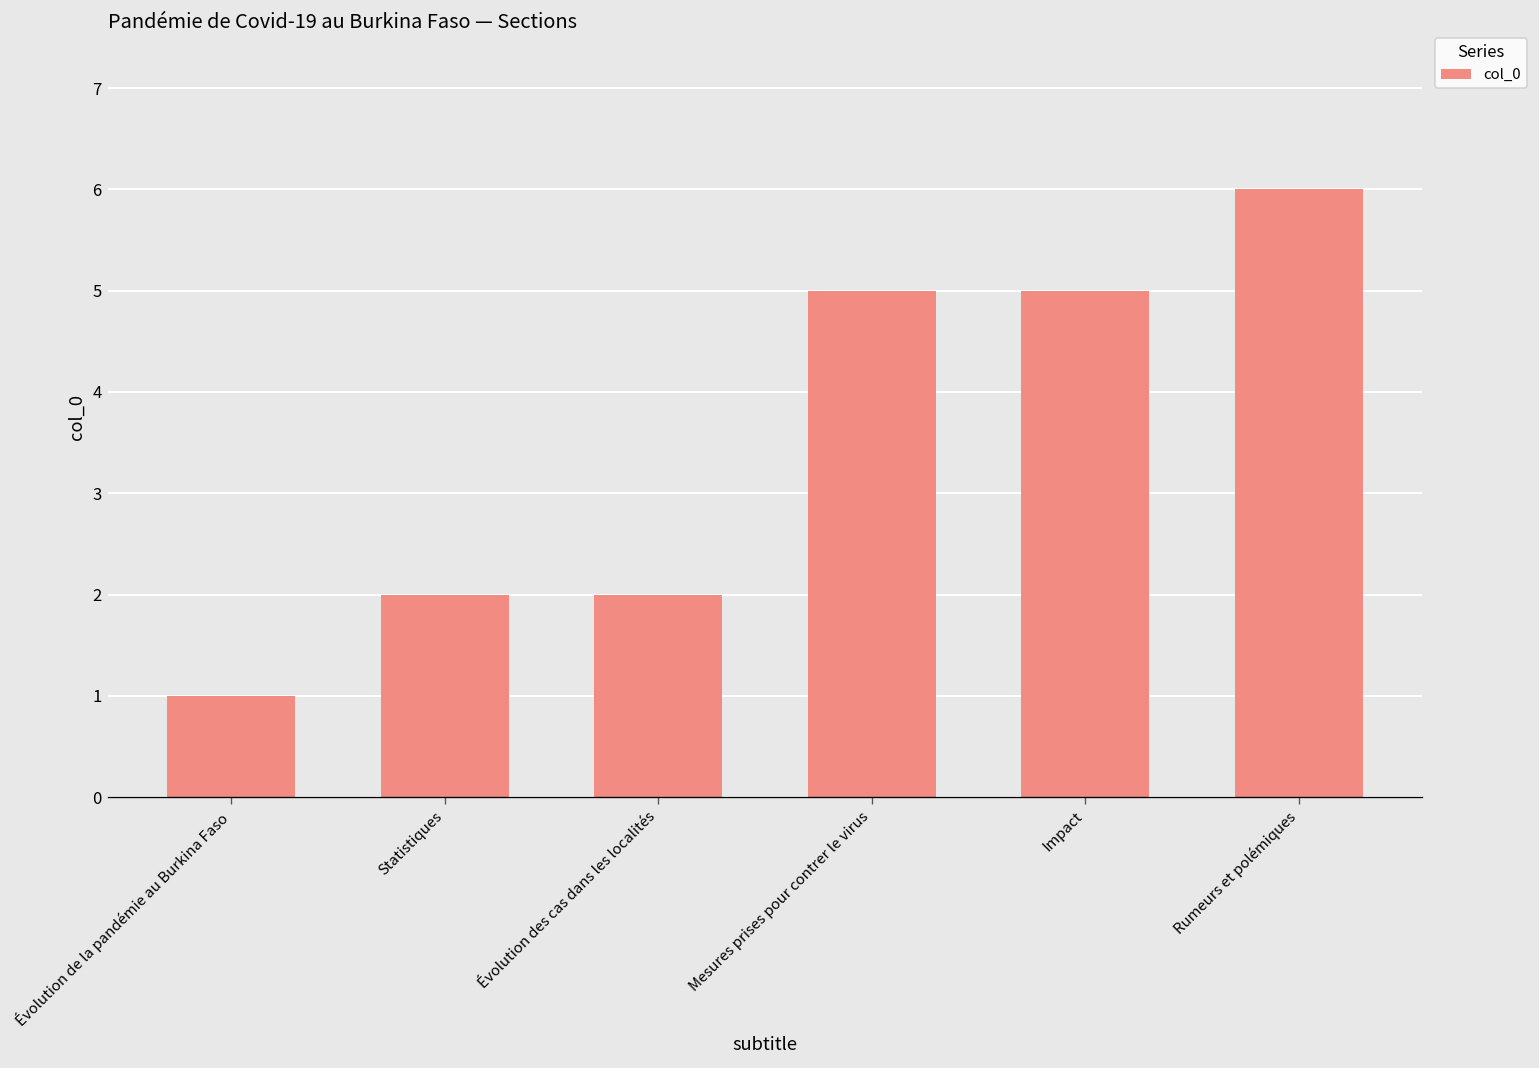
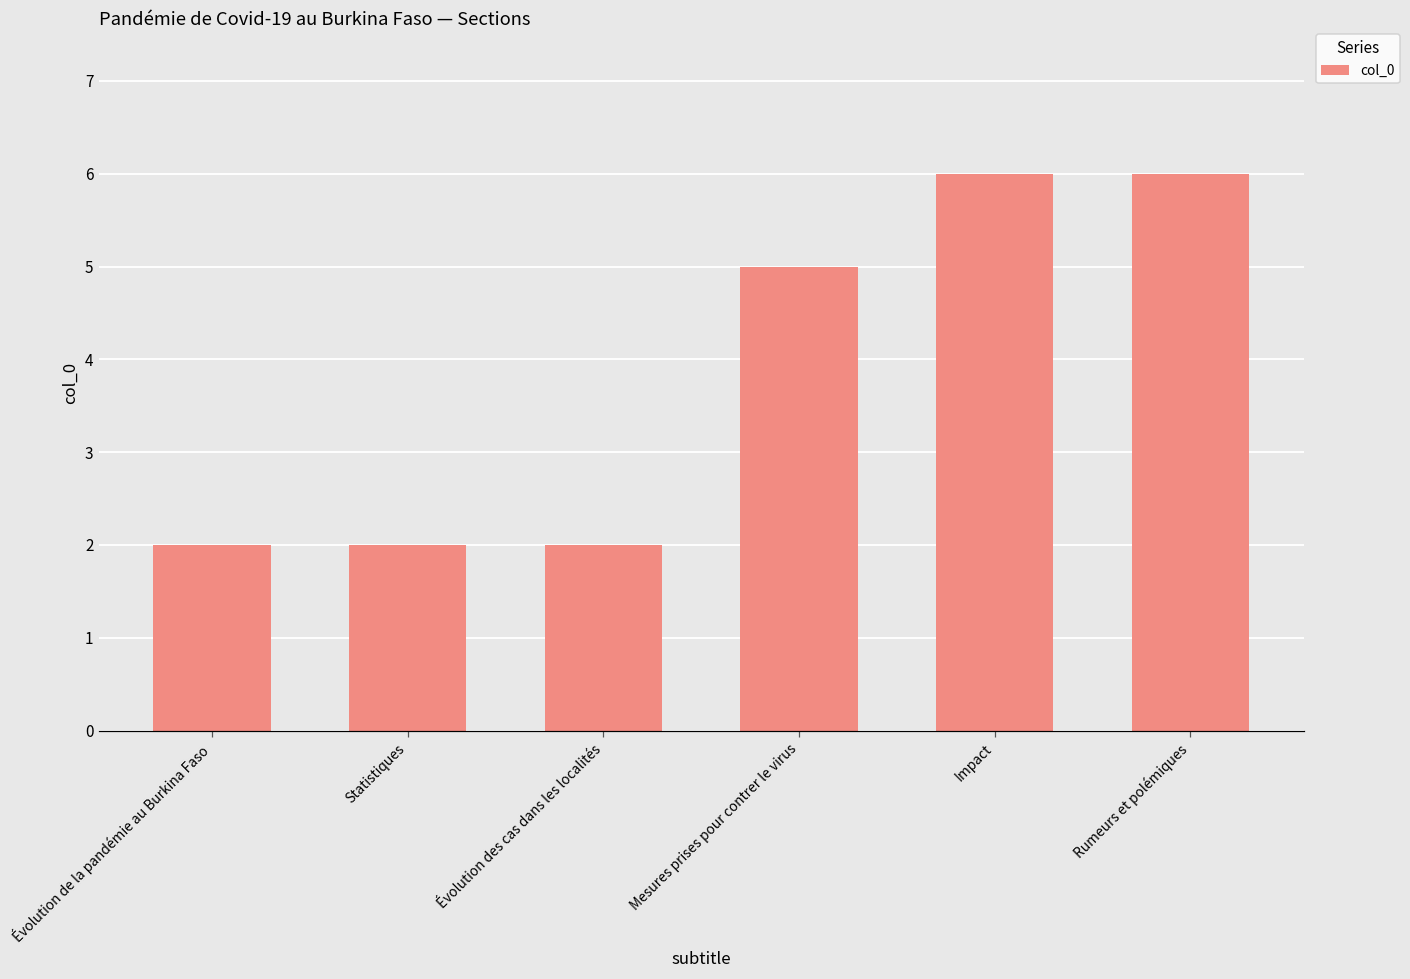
Évolution de la pandémie au Burkina Faso: 1 -> 2
Impact: 5 -> 6
